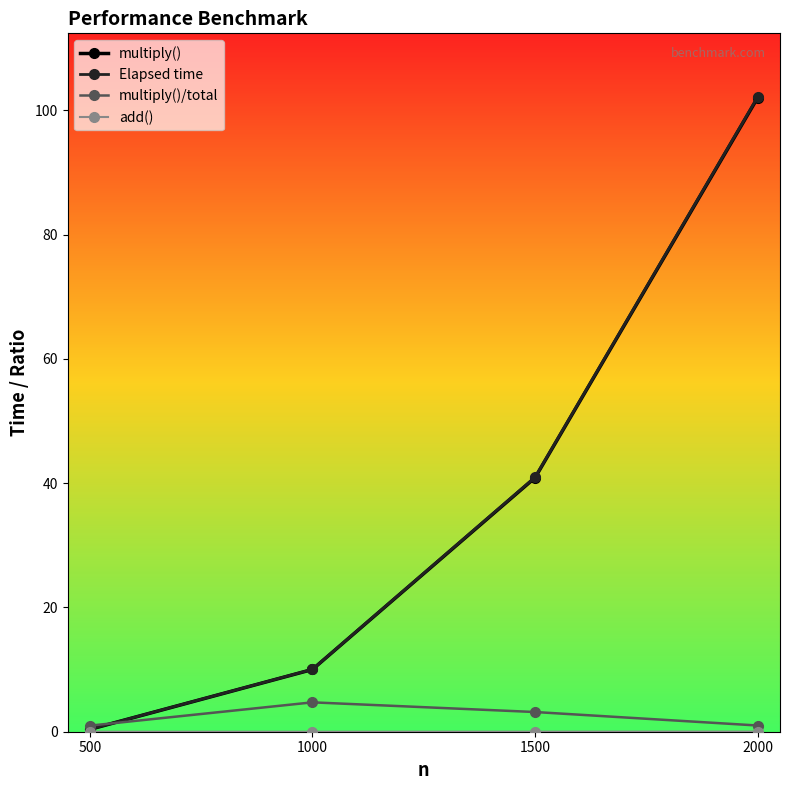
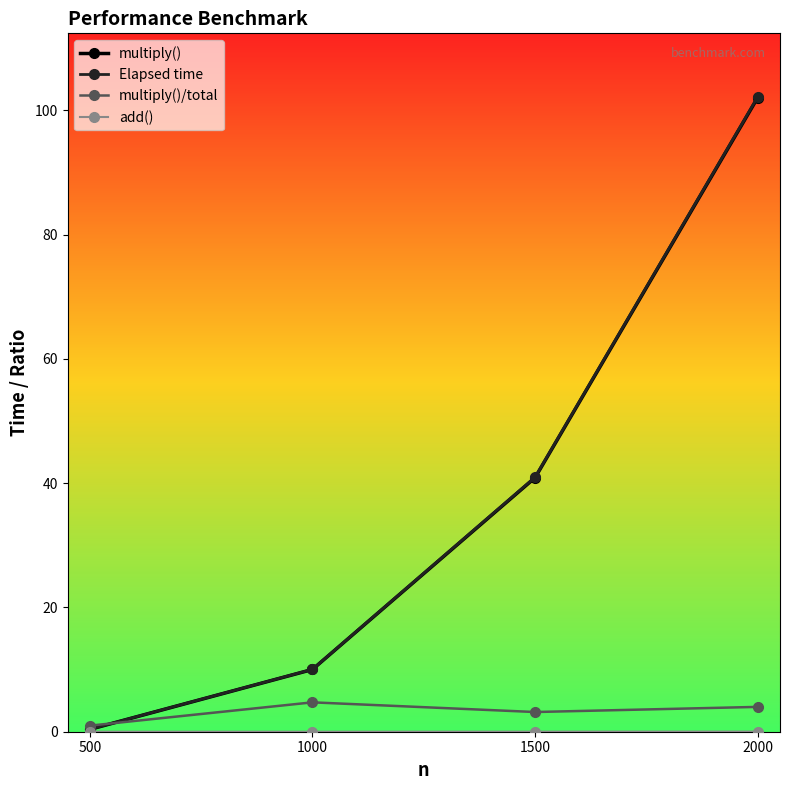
multiply()/total, 2000: 1 -> 4
